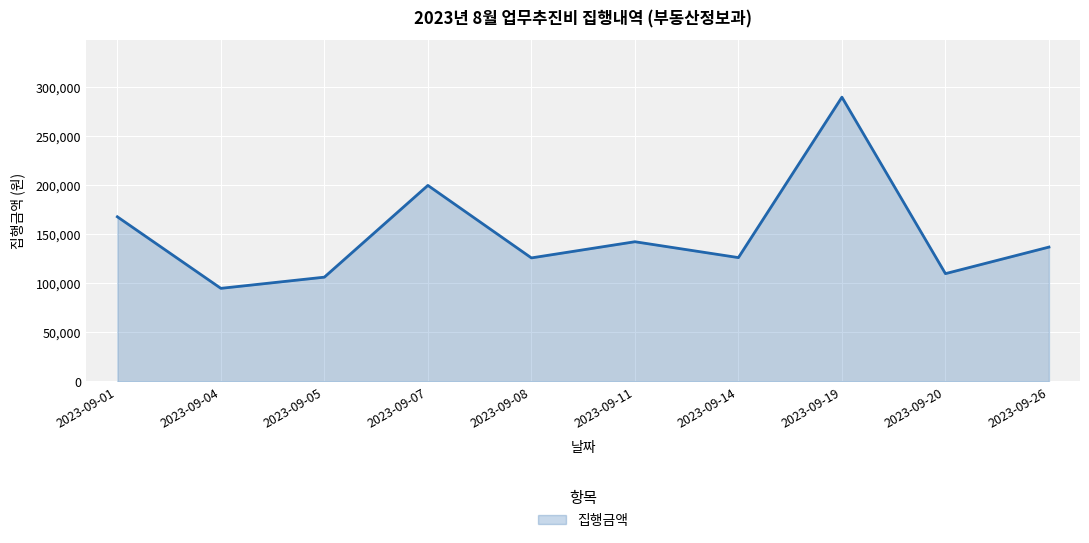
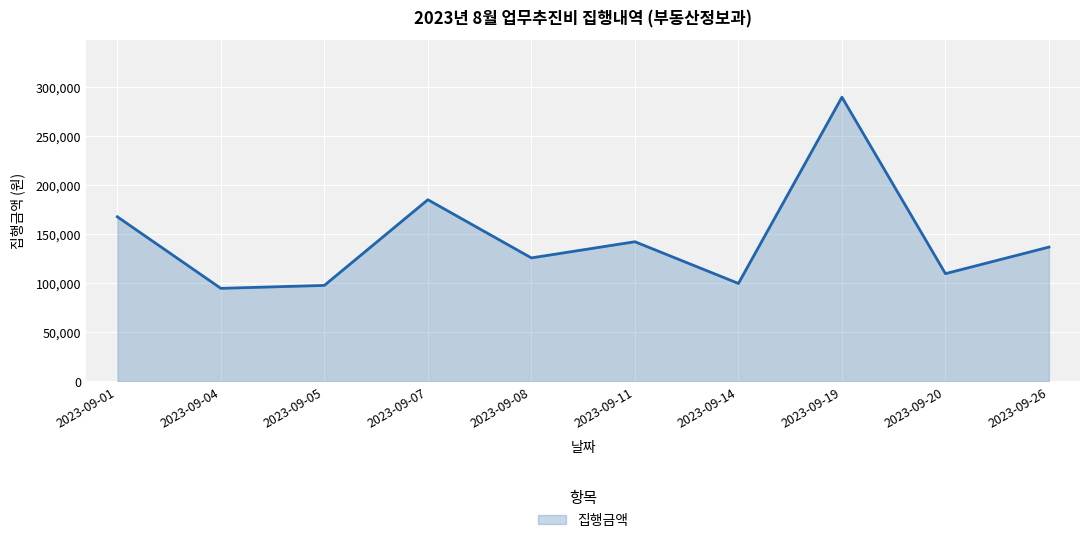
2023-09-05: 110,000 -> 100,000
2023-09-07: 200,000 -> 190,000
2023-09-14: 130,000 -> 100,000
